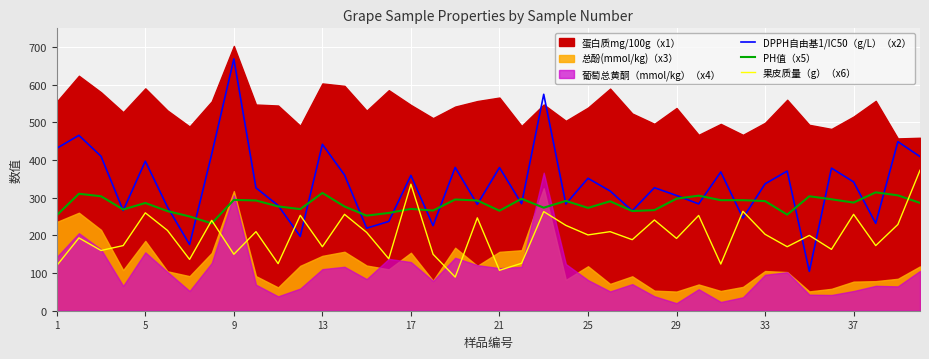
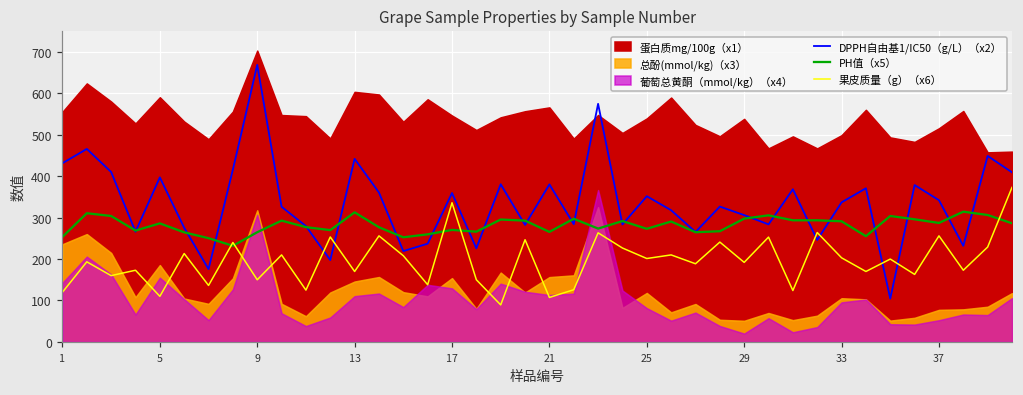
果皮质量（g）（x6）, 5: 260 -> 110
PH值（x5）, 9: 290 -> 260
